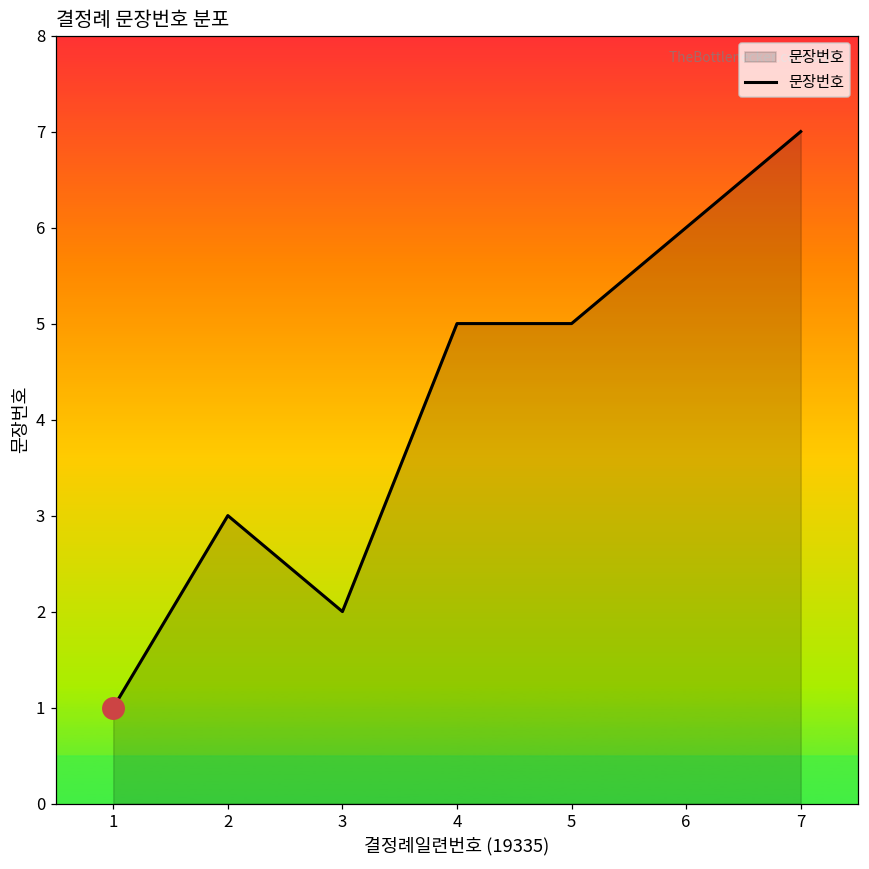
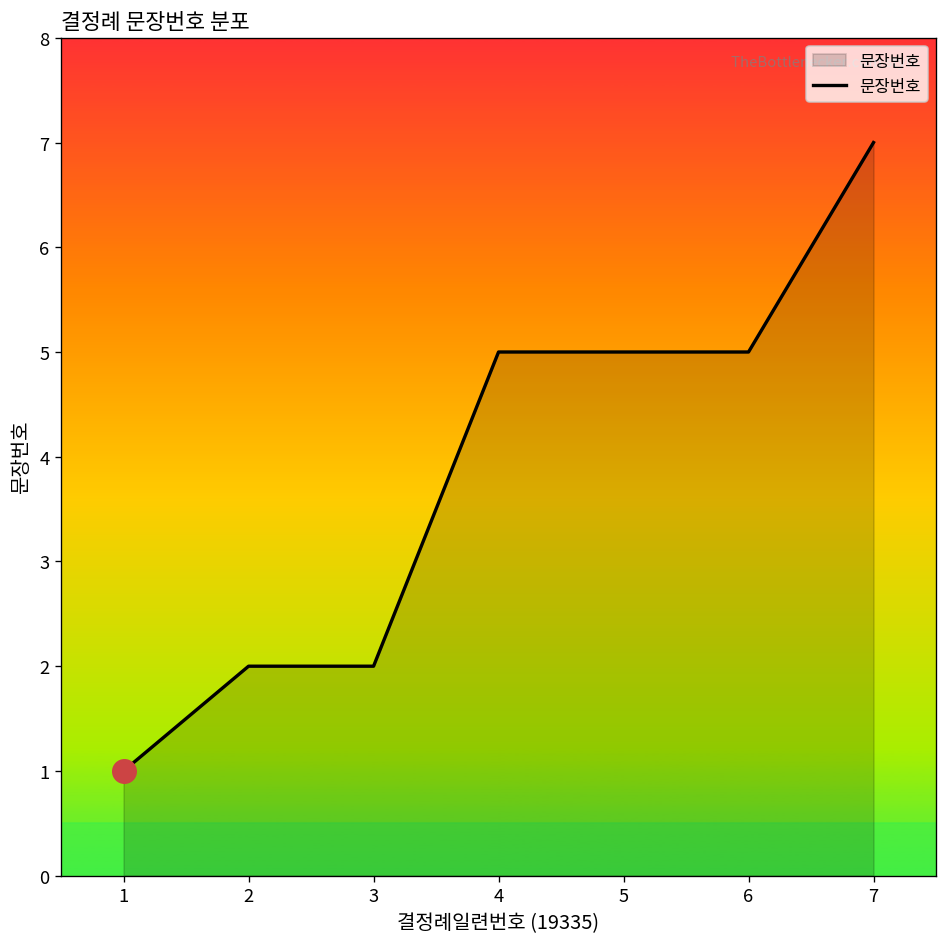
문장번호, 2: 3 -> 2
문장번호, 6: 6 -> 5
